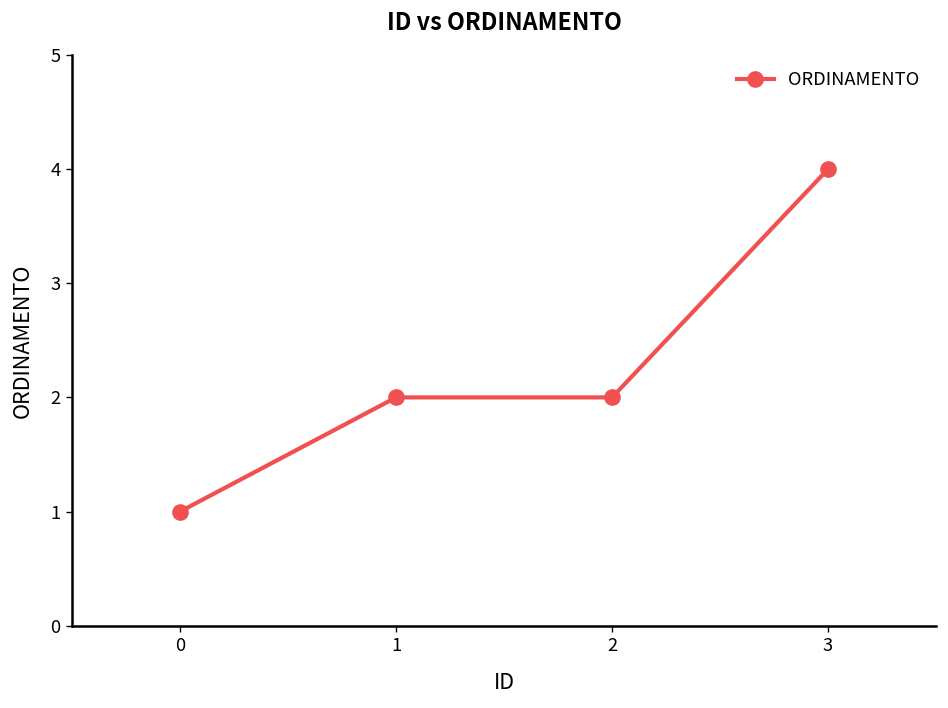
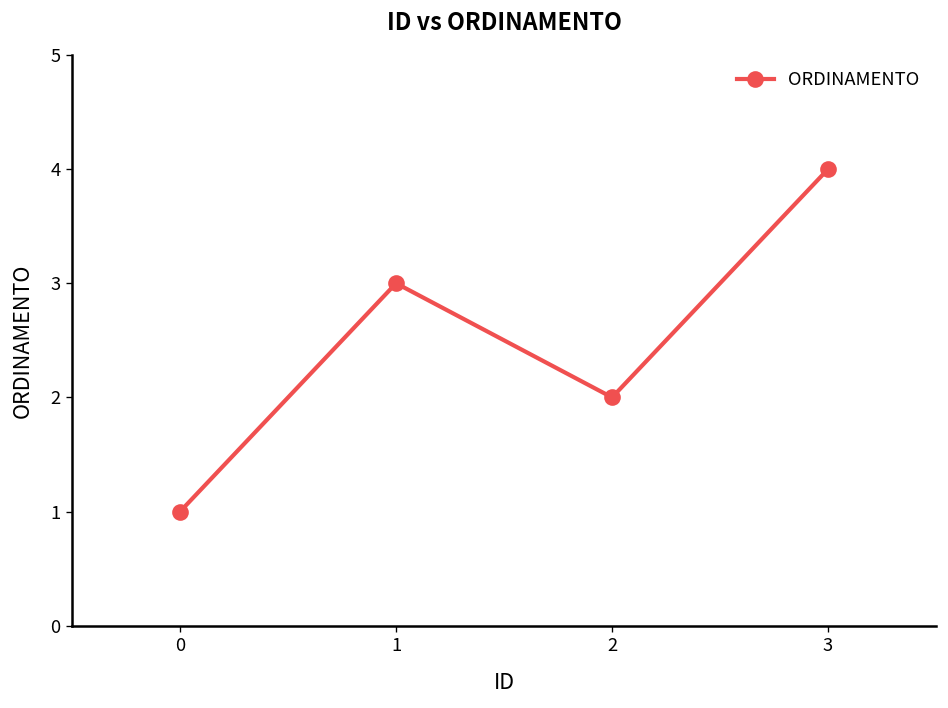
1: 2 -> 3
